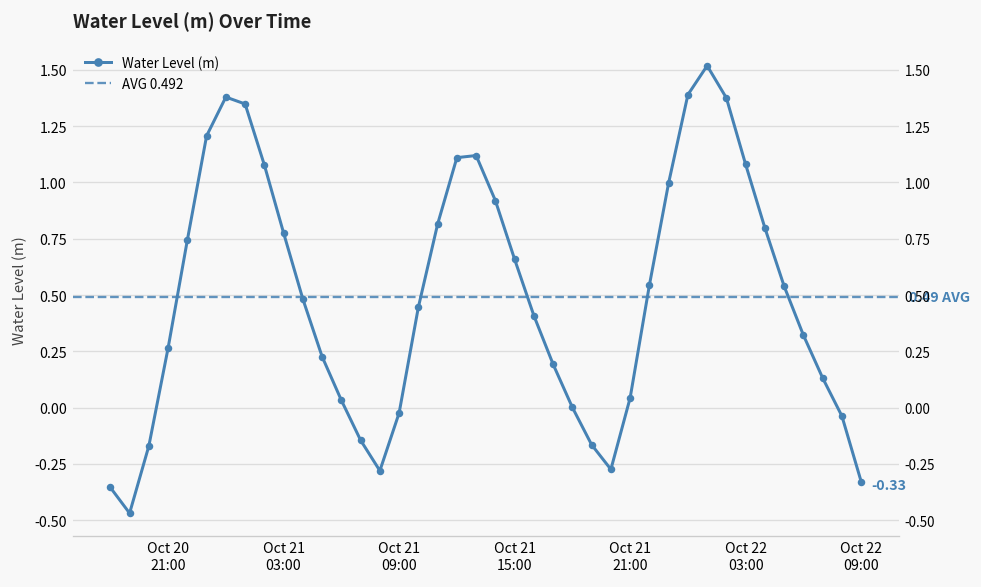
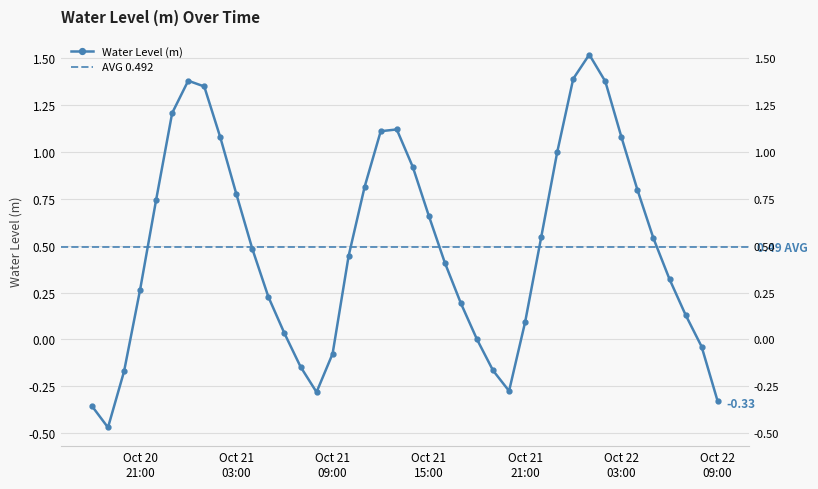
Oct 21 09:00: -0.02 -> -0.08
Oct 21 21:00: 0.04 -> 0.09
